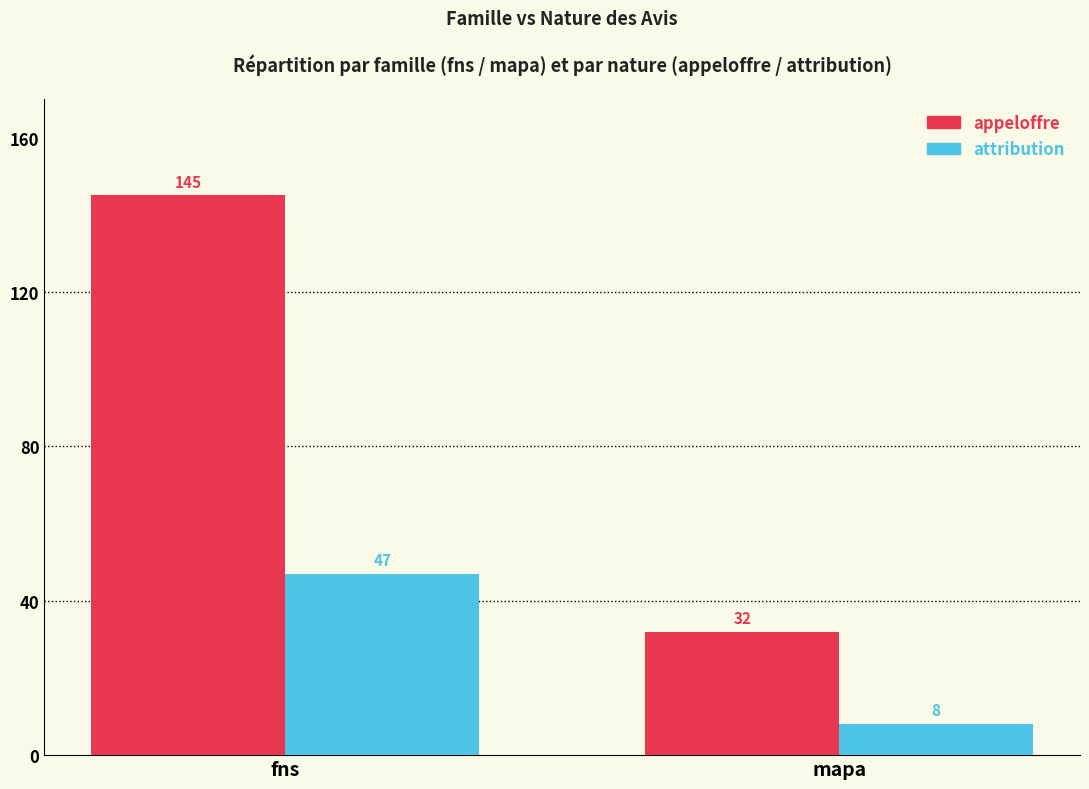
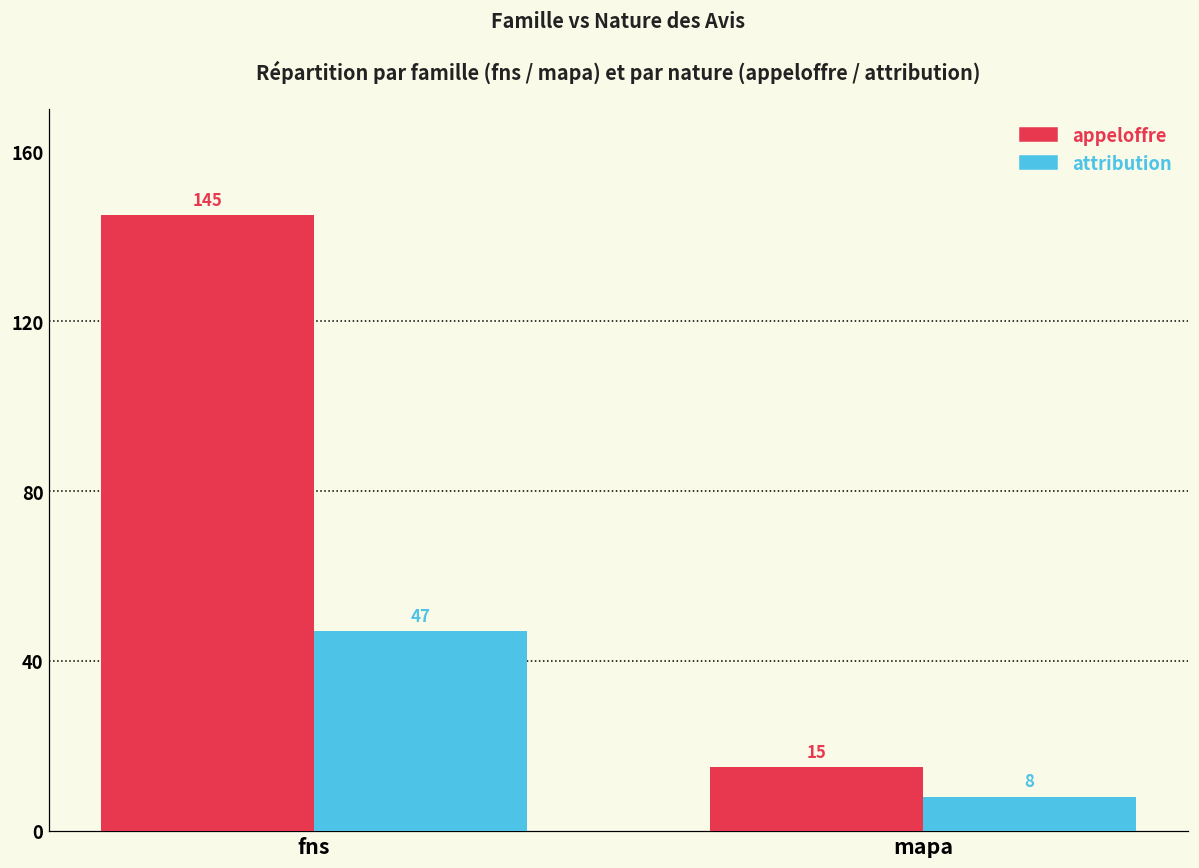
appeloffre, mapa: 32 -> 15
